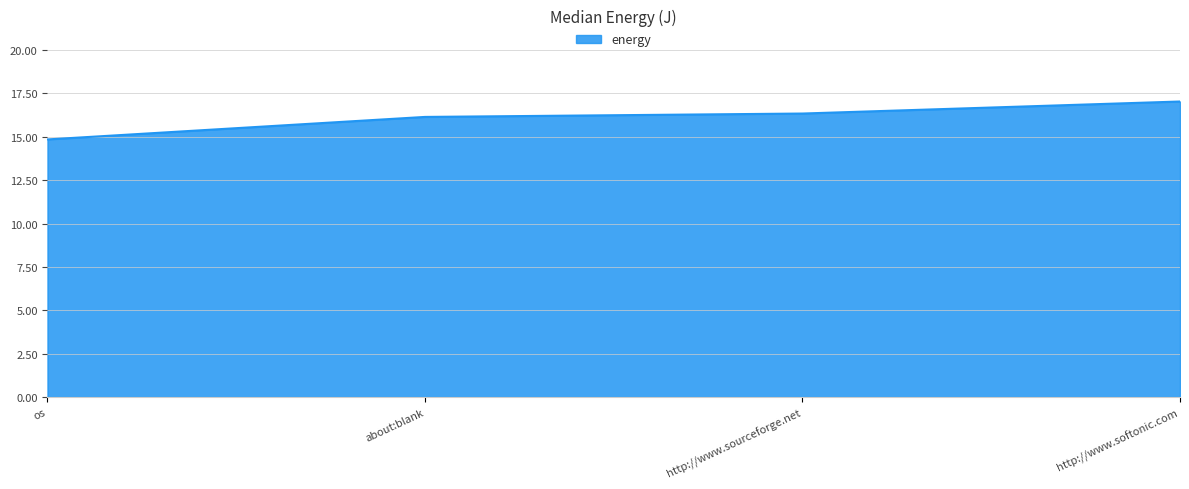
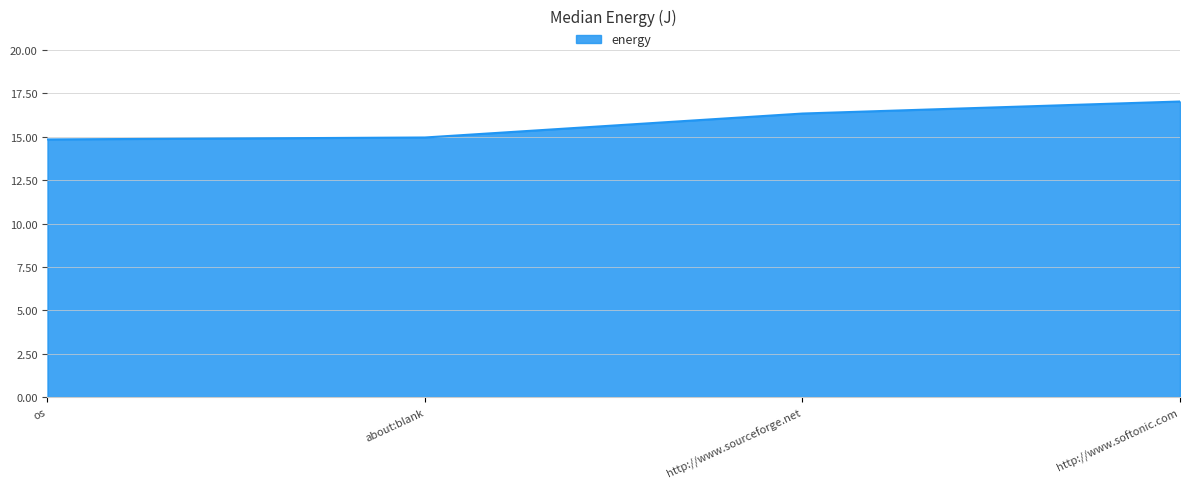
about:blank: 16.1 -> 15.0
